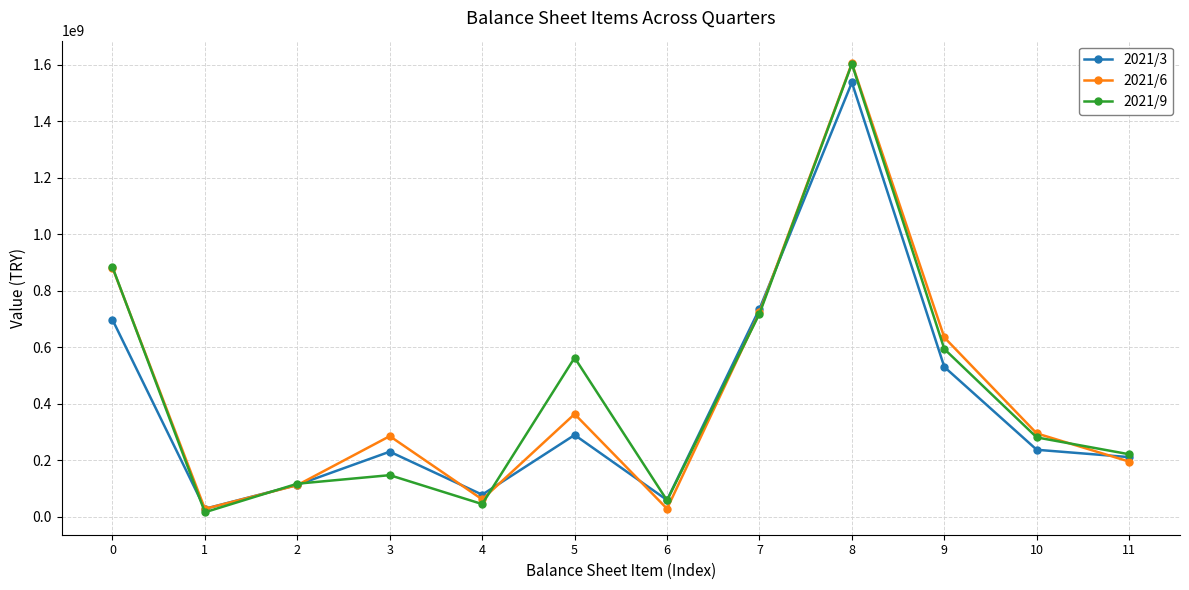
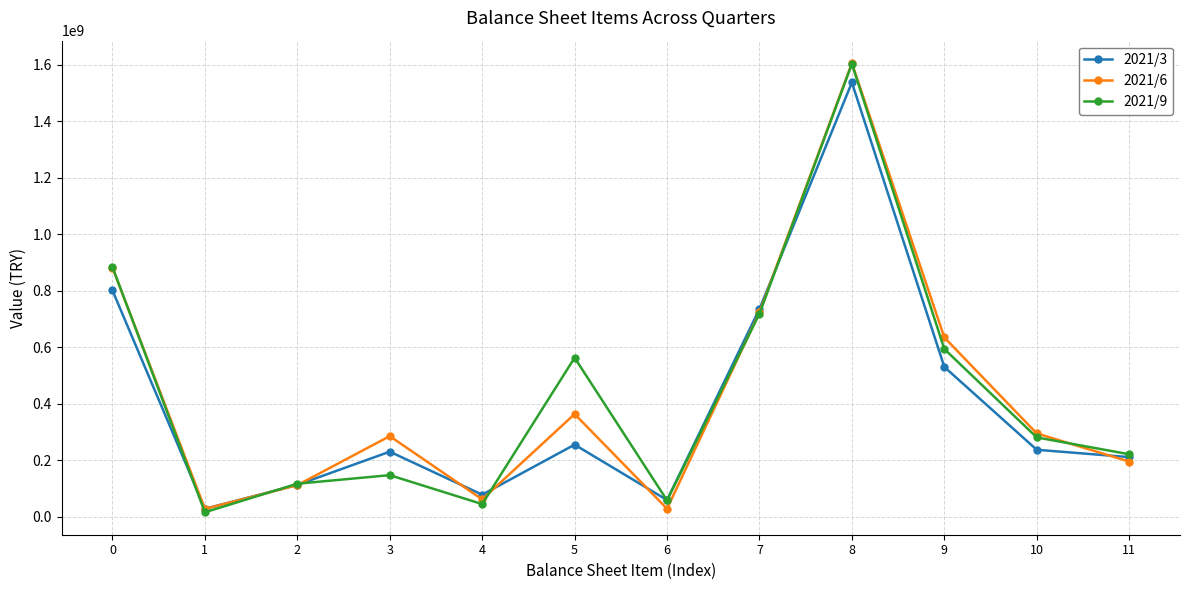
2021/3, 0: 700000000 -> 800000000
2021/3, 5: 290000000 -> 260000000
